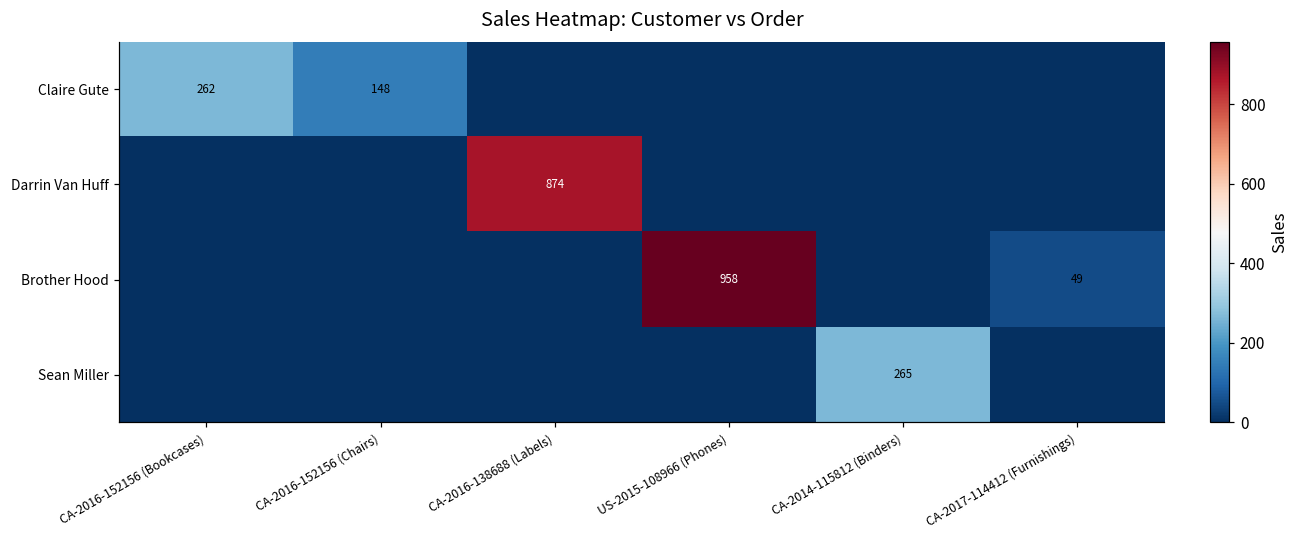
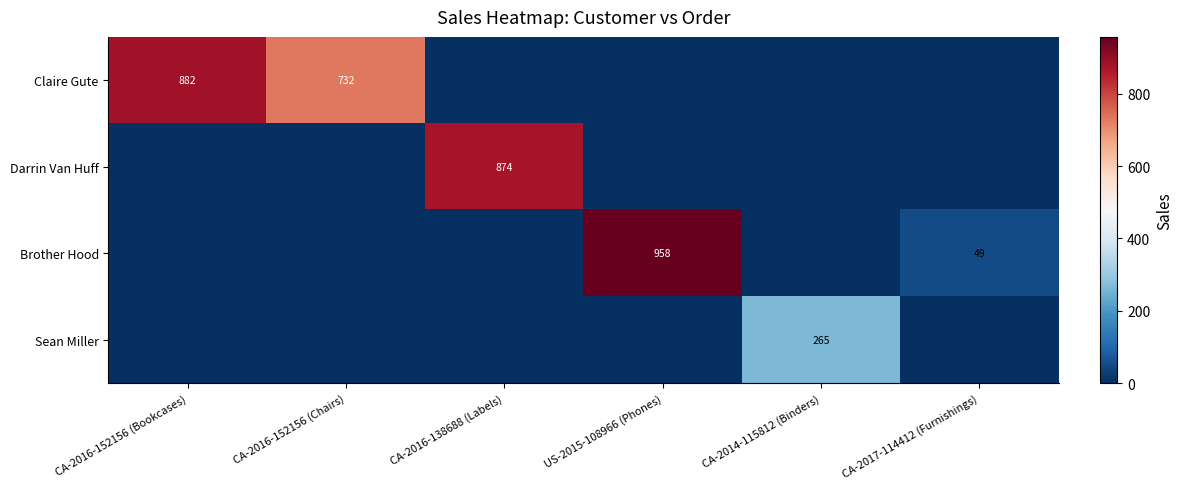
Claire Gute, CA-2016-152156 (Bookcases): 262 -> 882
Claire Gute, CA-2016-152156 (Chairs): 148 -> 732
